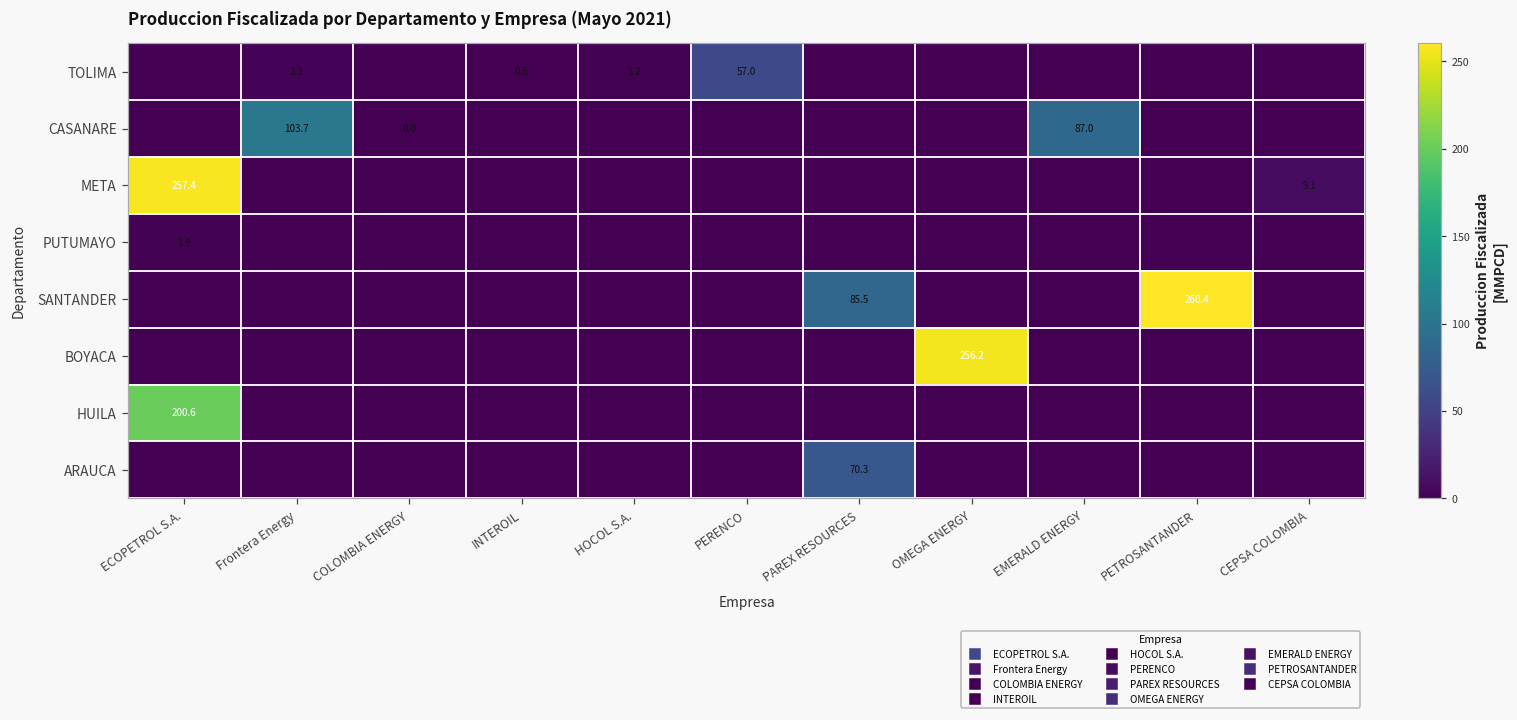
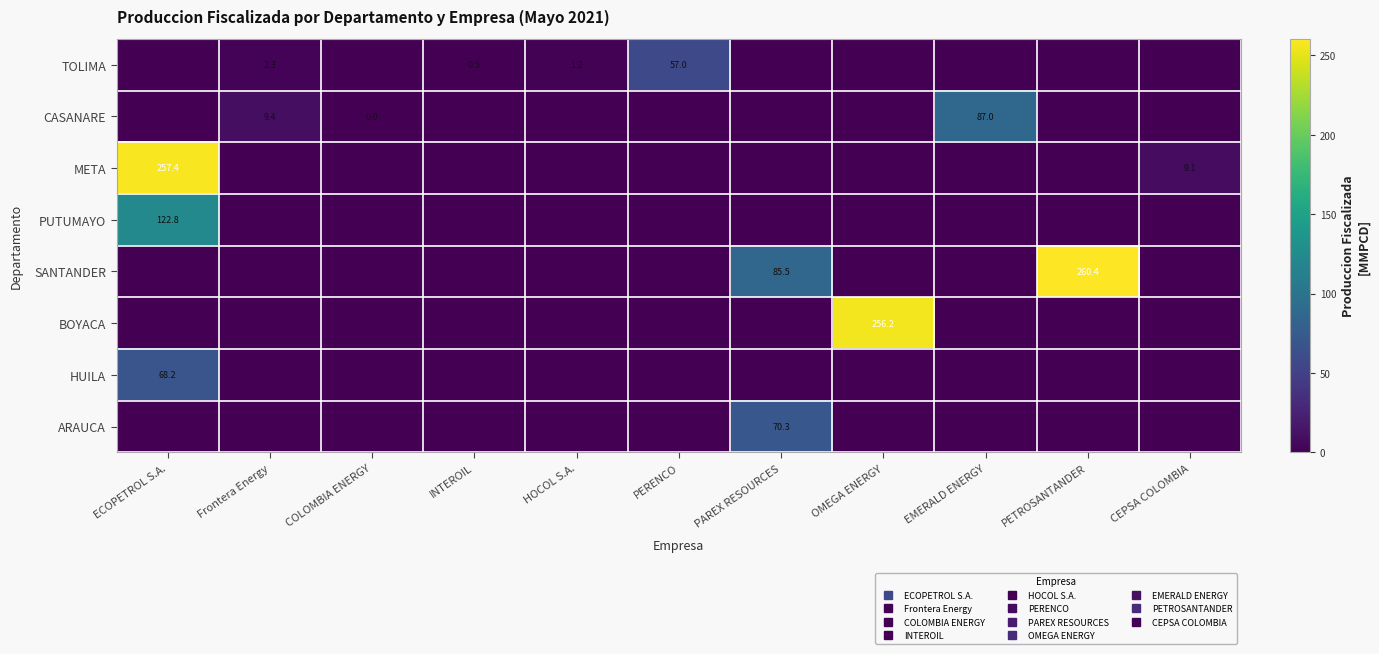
CASANARE, Frontera Energy: 103.7 -> 9.4
PUTUMAYO, ECOPETROL S.A.: 1.9 -> 122.8
HUILA, ECOPETROL S.A.: 200.6 -> 68.2
